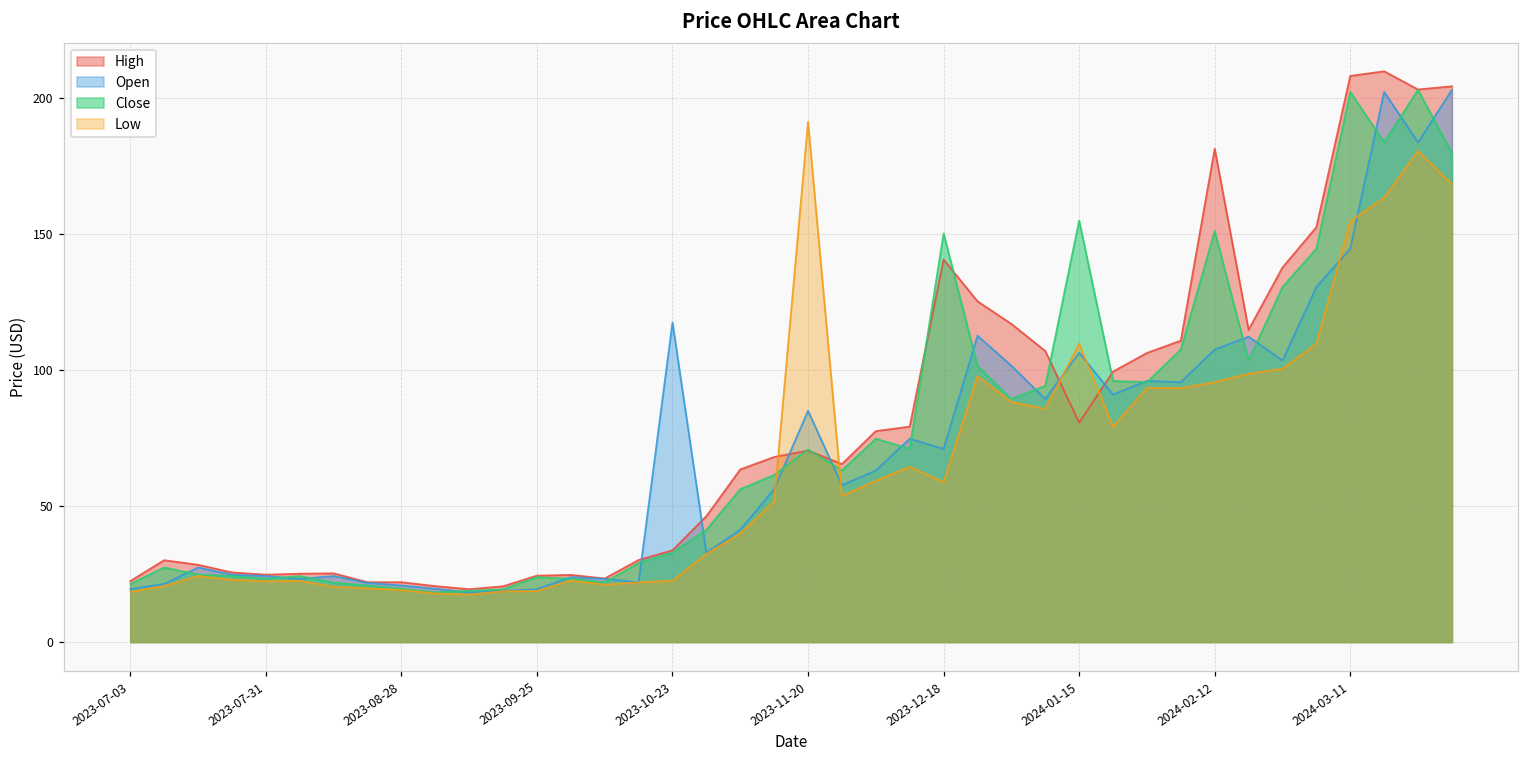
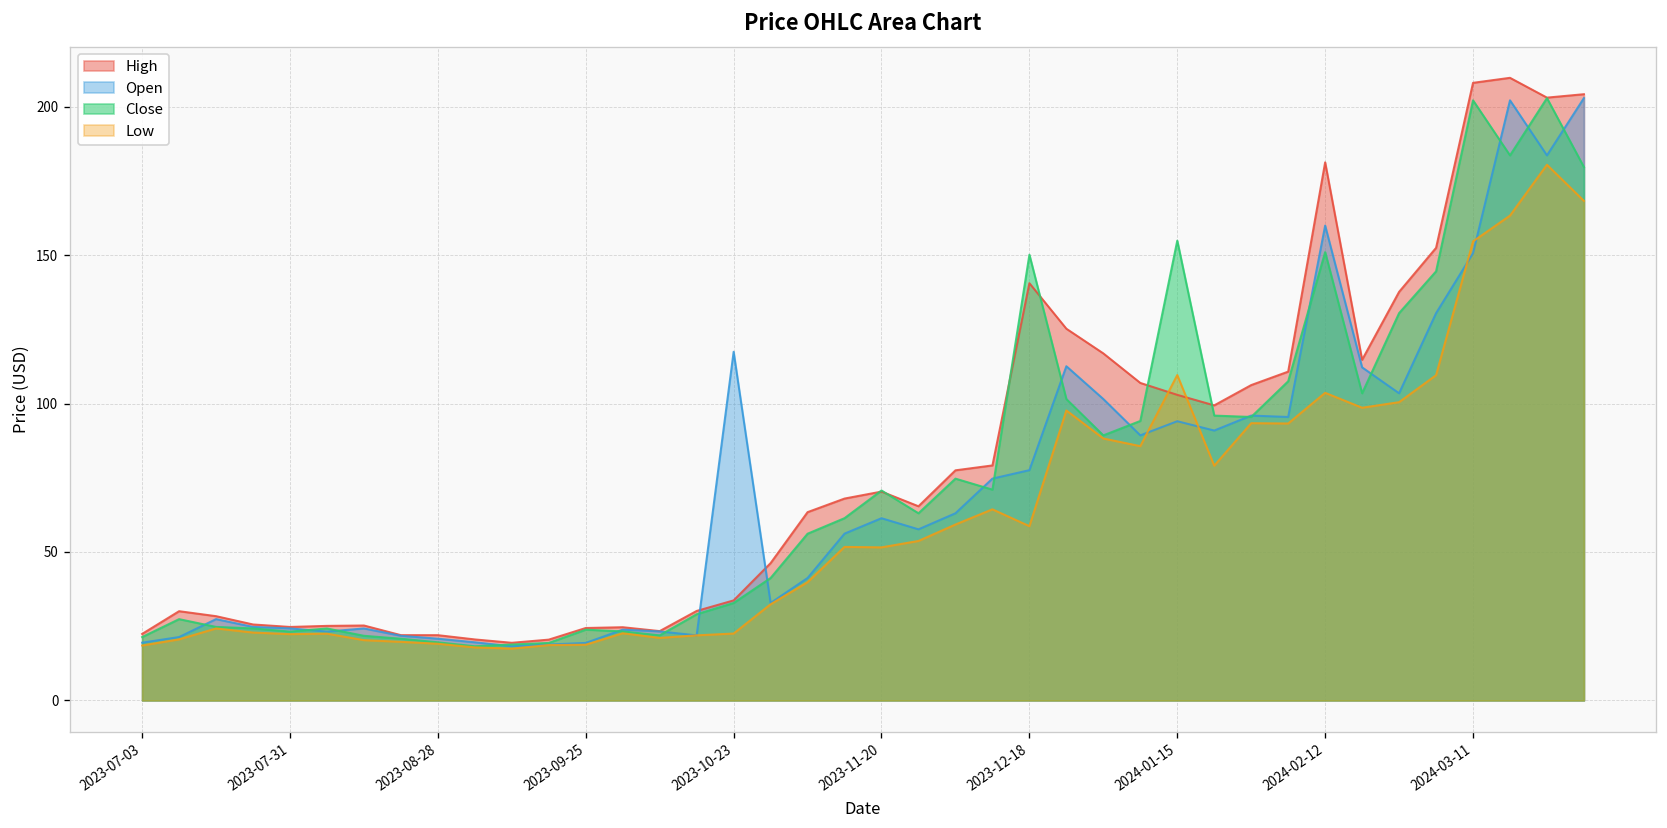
Open, 2023-11-20: 85 -> 61
Low, 2023-11-20: 191 -> 52
Open, 2023-12-18: 71 -> 78
High, 2024-01-15: 81 -> 103
Open, 2024-01-15: 106 -> 94
Open, 2024-02-12: 107 -> 160
Low, 2024-02-12: 96 -> 104
Open, 2024-03-11: 145 -> 151
